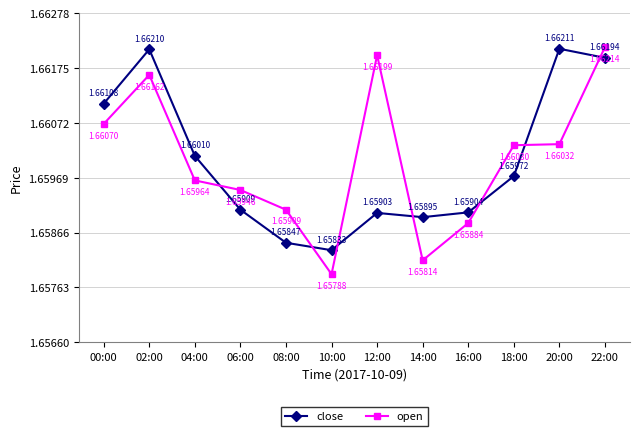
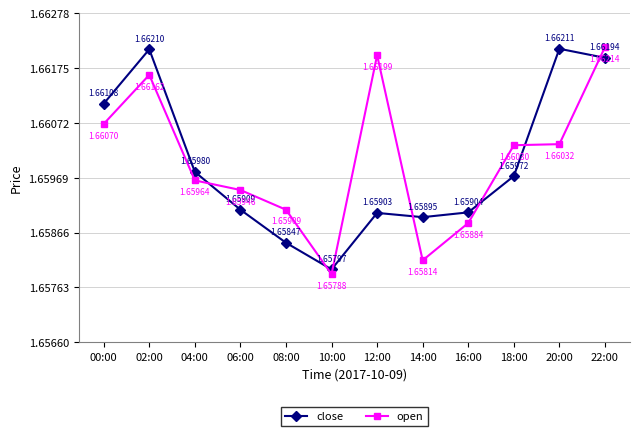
close, 04:00: 1.66010 -> 1.65980
close, 10:00: 1.65833 -> 1.65797
